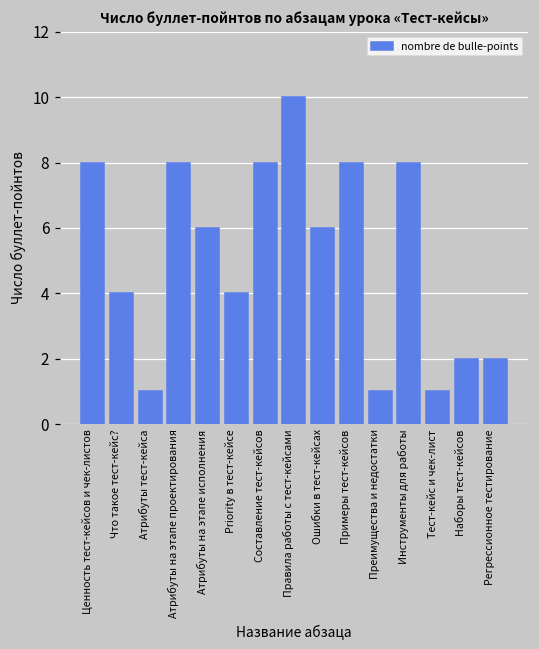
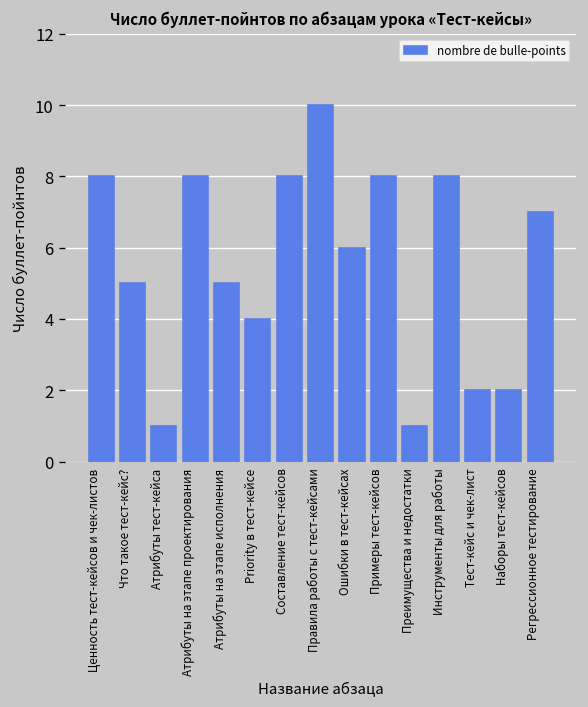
Что такое тест-кейс?: 4 -> 5
Атрибуты на этапе исполнения: 6 -> 5
Тест-кейс и чек-лист: 1 -> 2
Регрессионное тестирование: 2 -> 7
